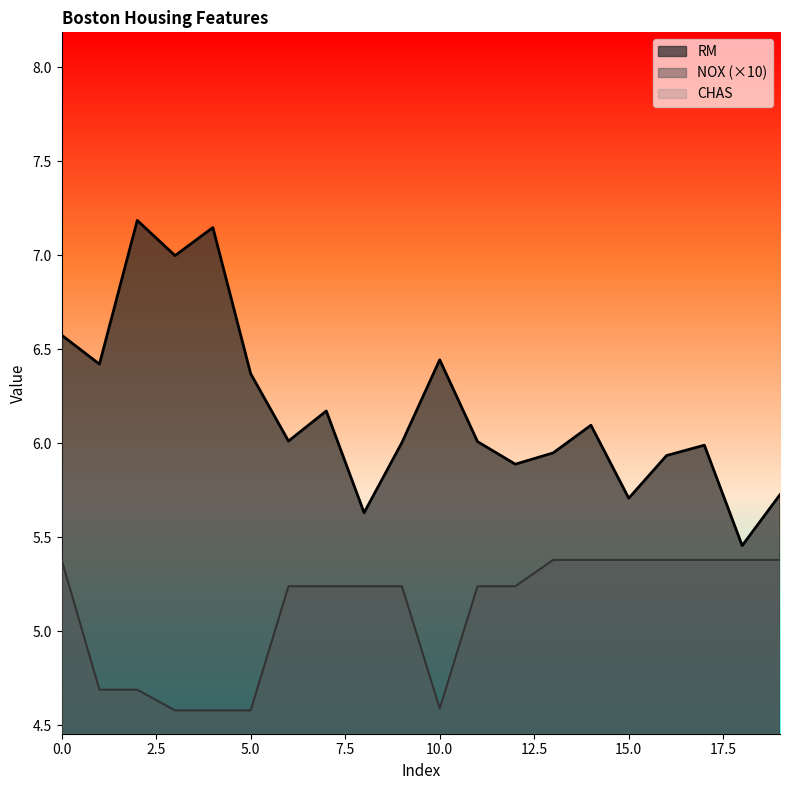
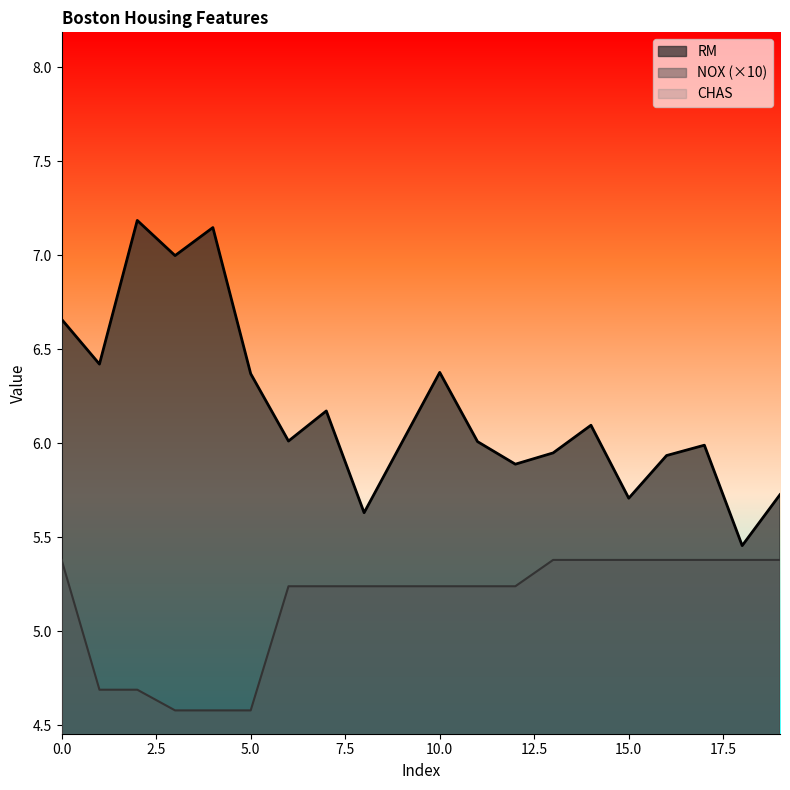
RM, 0.0: 6.58 -> 6.66
RM, 10.0: 6.44 -> 6.38
NOX (×10), 10.0: 4.59 -> 5.24
